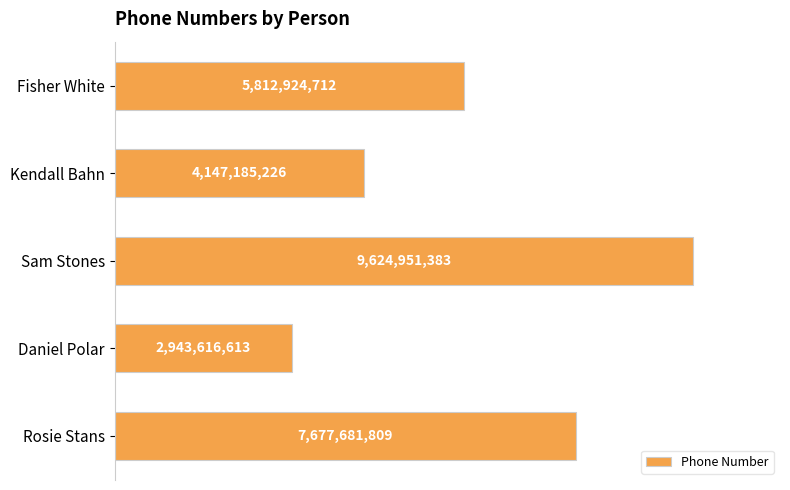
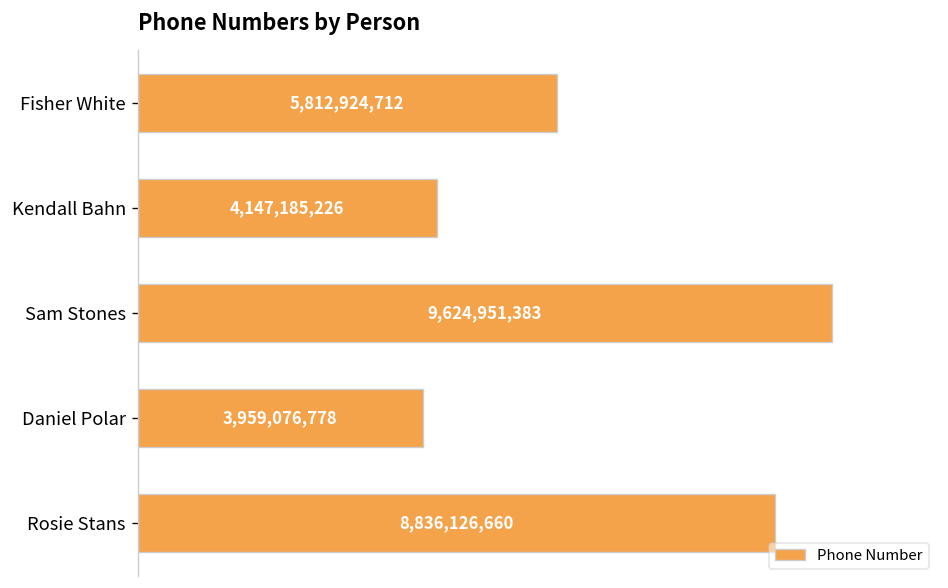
Daniel Polar: 2,943,616,613 -> 3,959,076,778
Rosie Stans: 7,677,681,809 -> 8,836,126,660
